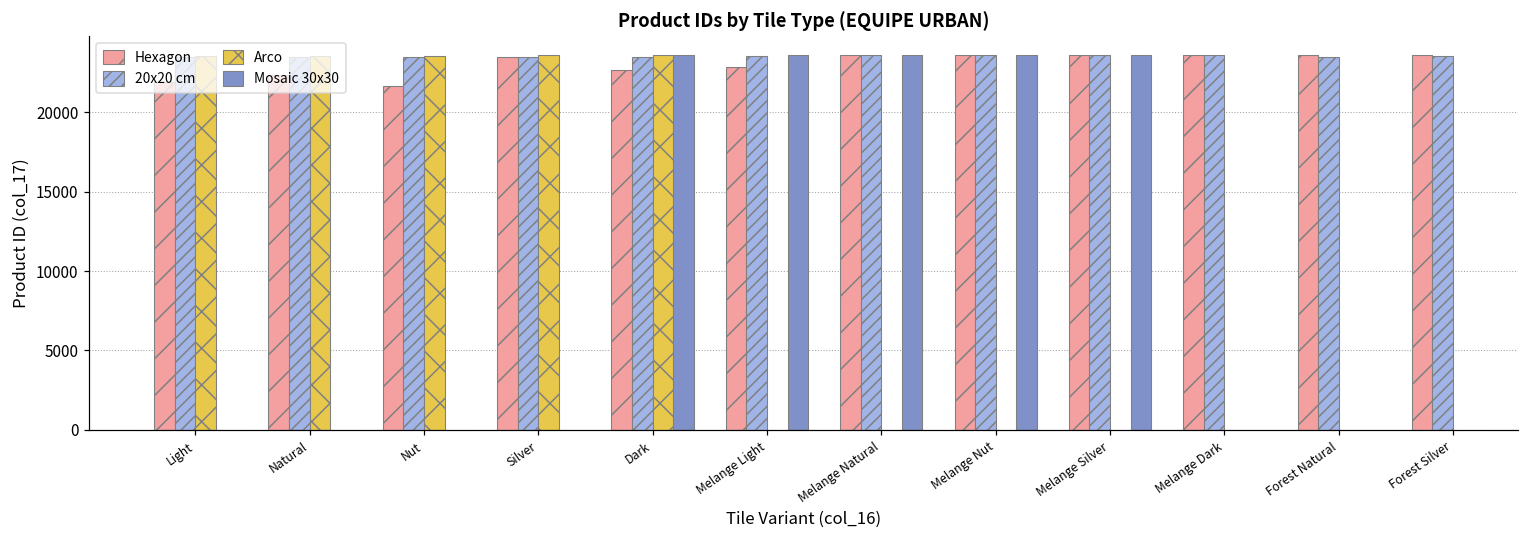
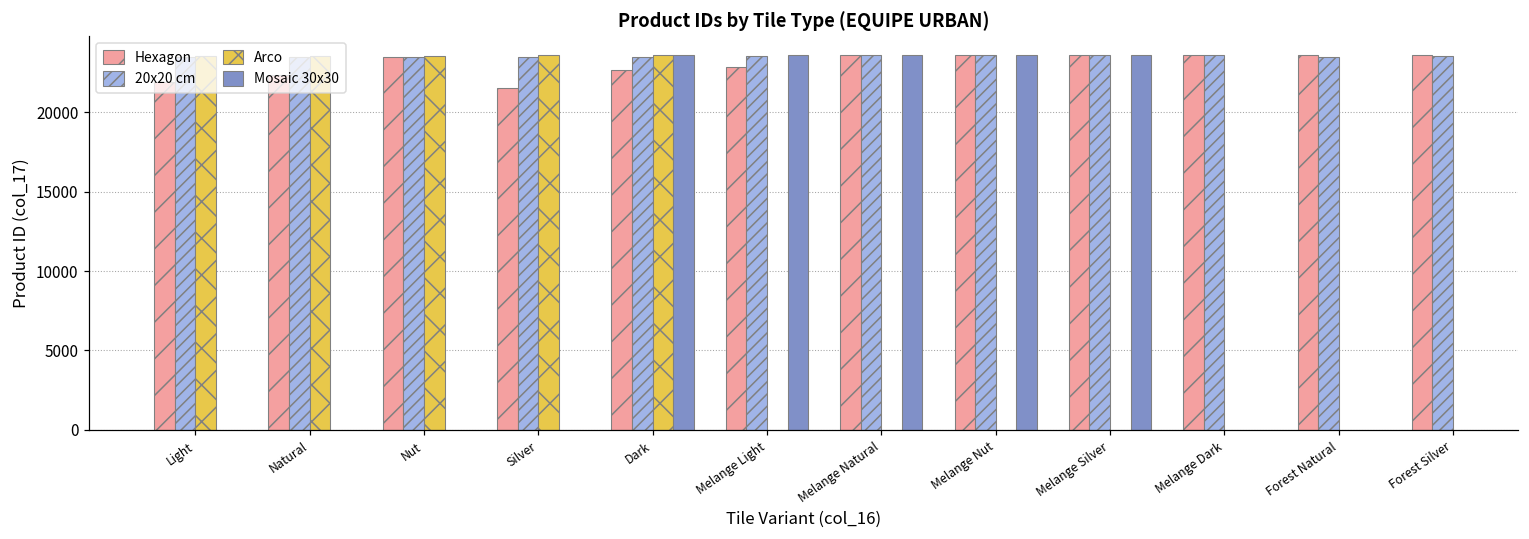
Hexagon, Nut: 21700 -> 23500
Hexagon, Silver: 23500 -> 21500
